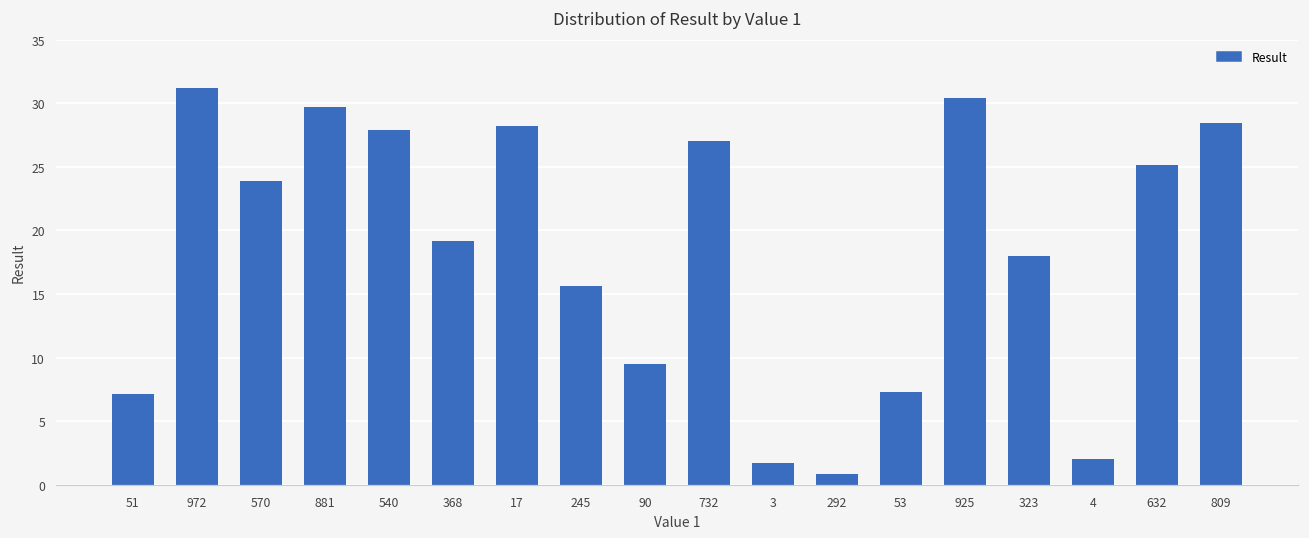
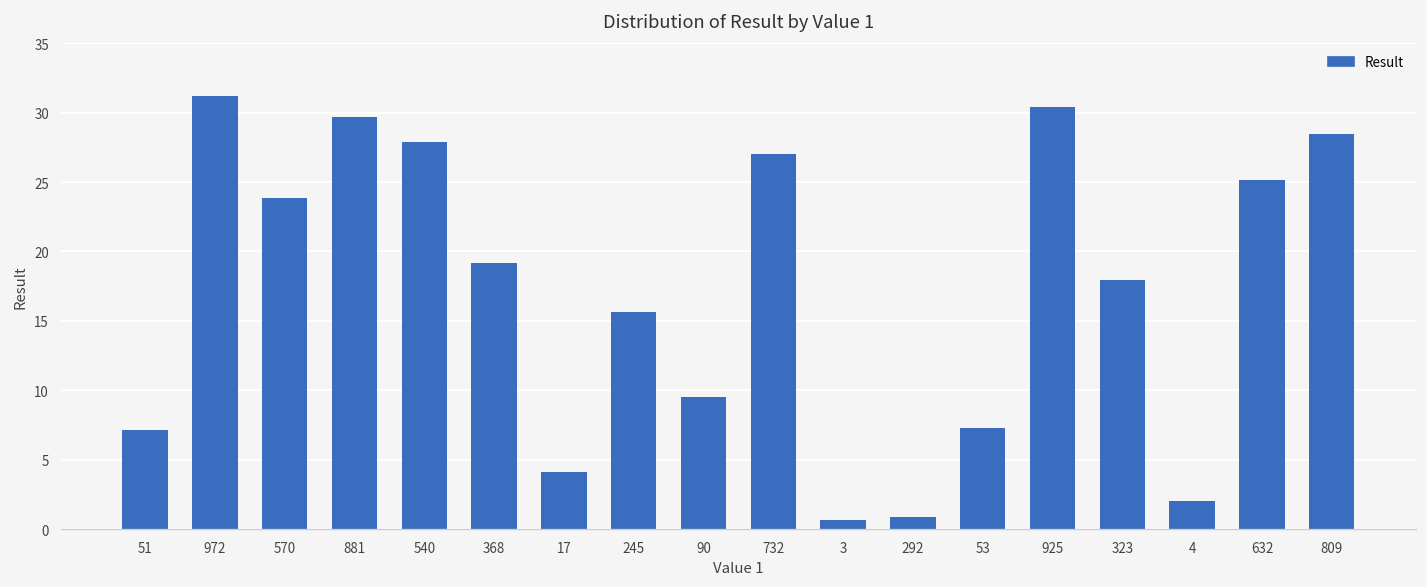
17: 28.2 -> 4.1
3: 1.7 -> 0.6
